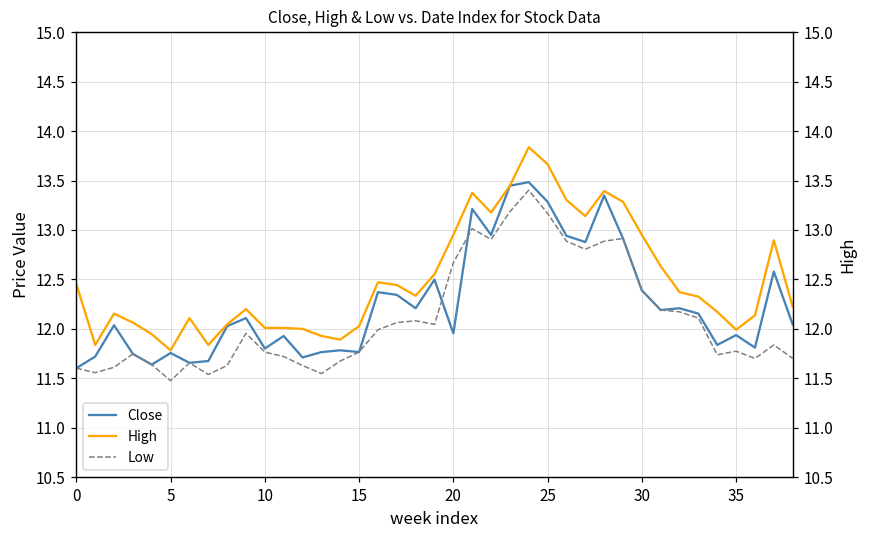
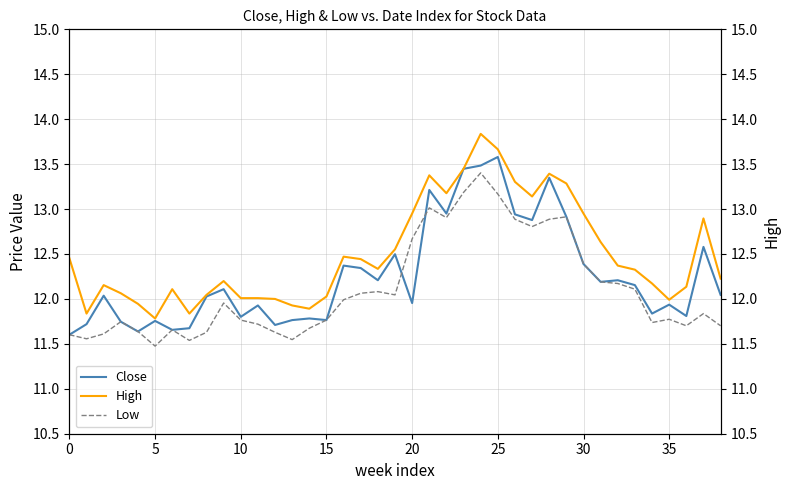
Close, 25: 13.3 -> 13.6
